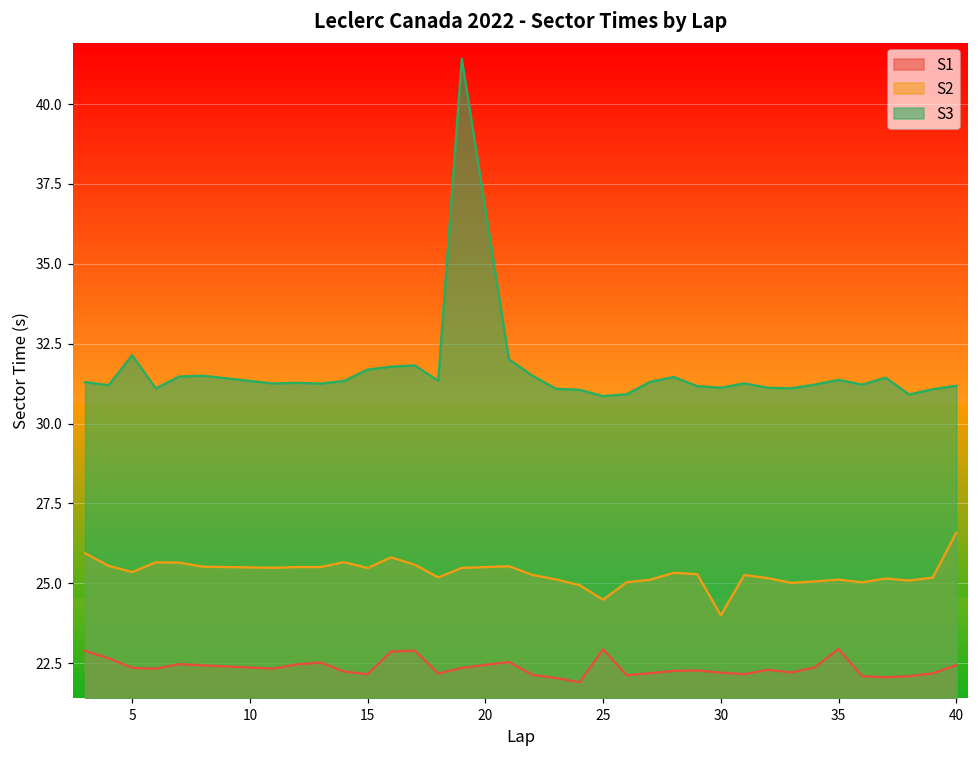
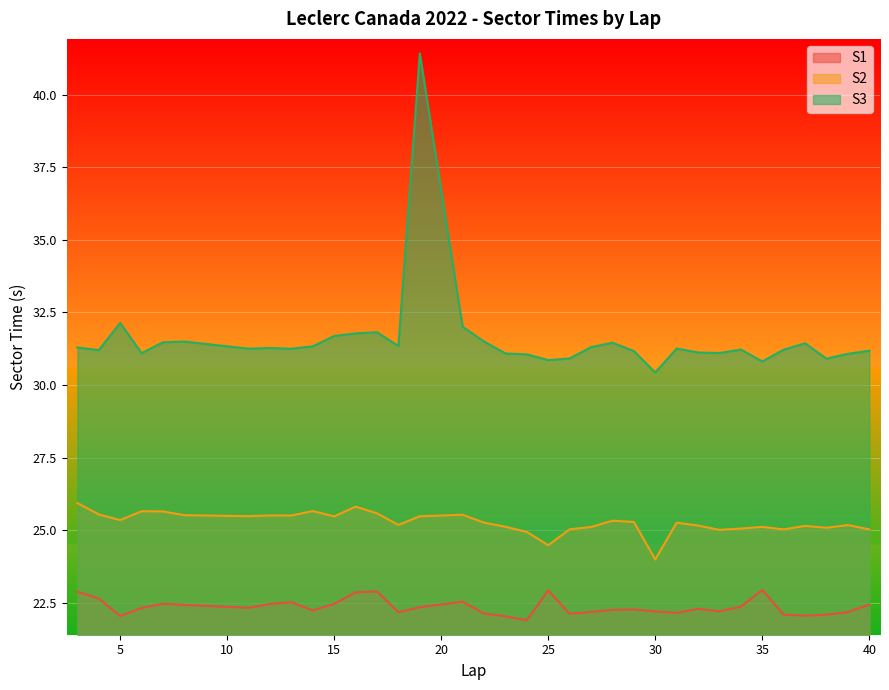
S1, 5: 22.4 -> 22.0
S1, 15: 22.2 -> 22.5
S3, 30: 31.1 -> 30.4
S3, 35: 31.4 -> 30.8
S2, 40: 26.6 -> 25.0
